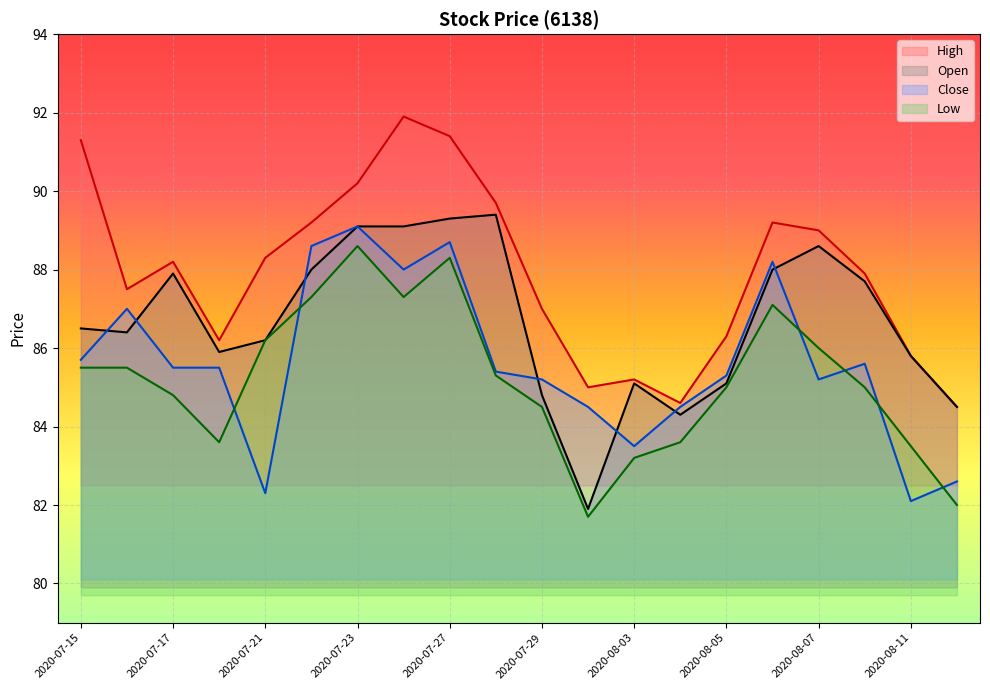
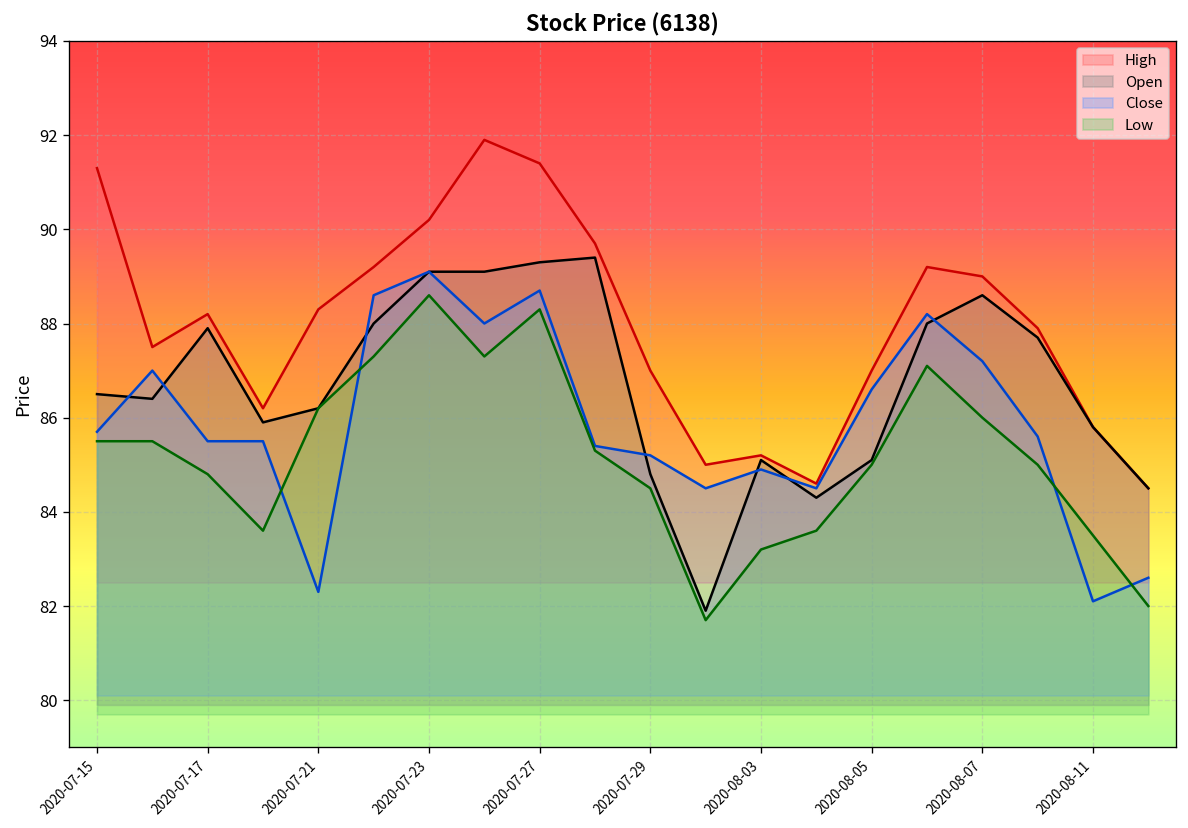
Close, 2020-08-03: 83.5 -> 84.9
High, 2020-08-05: 86.3 -> 87.0
Close, 2020-08-05: 85.3 -> 86.6
Close, 2020-08-07: 85.2 -> 87.2
